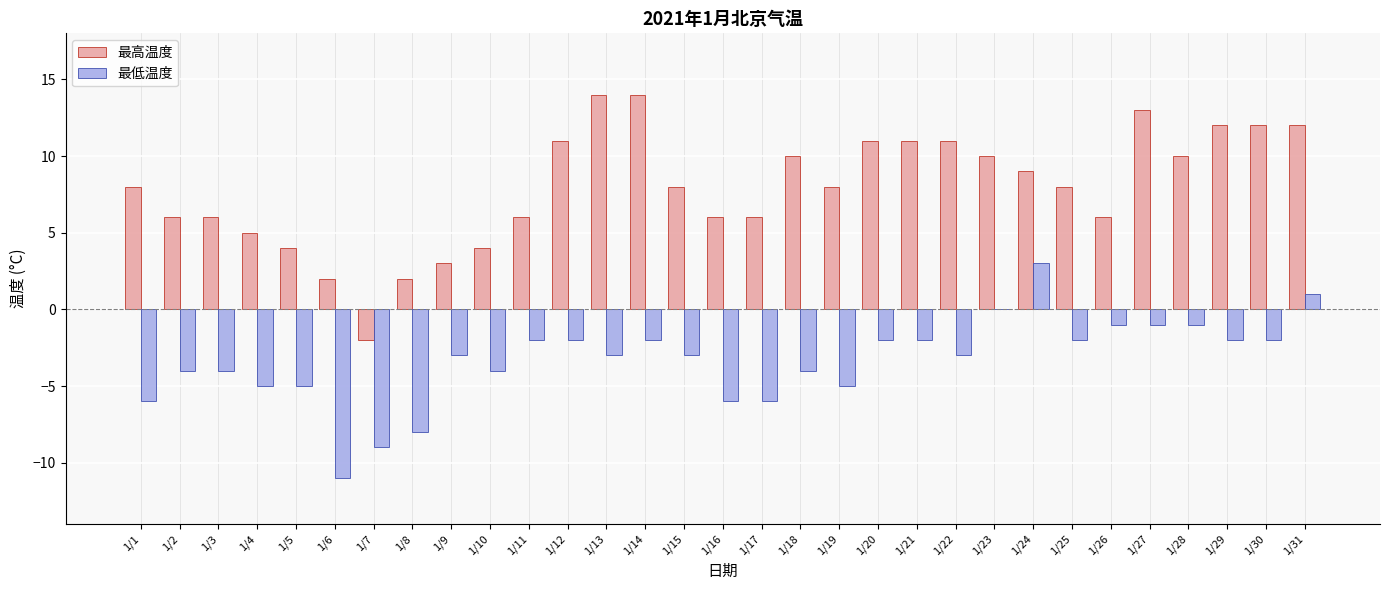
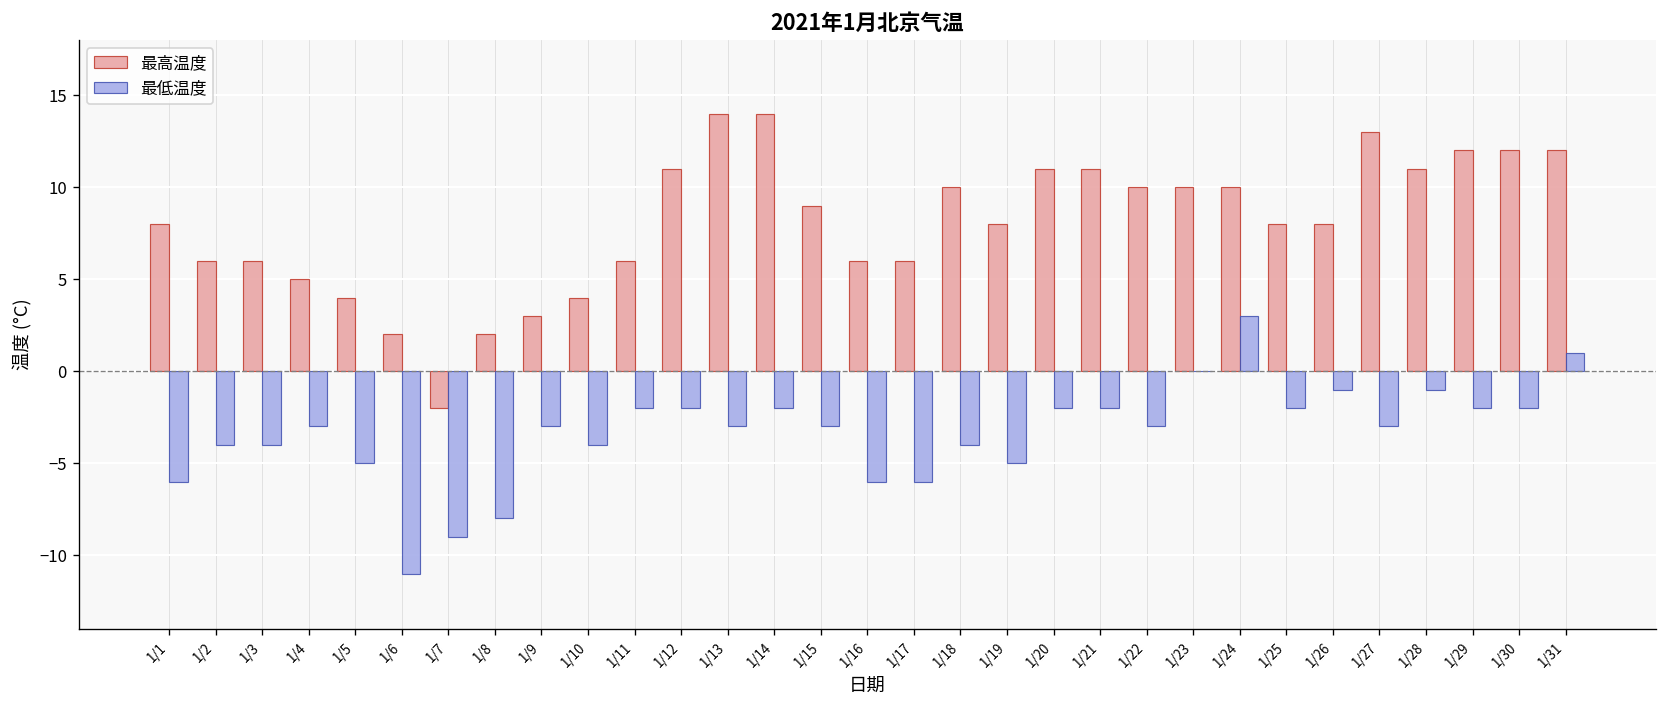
最低温度, 1/4: -5 -> -3
最高温度, 1/15: 8 -> 9
最高温度, 1/22: 11 -> 10
最高温度, 1/24: 9 -> 10
最高温度, 1/26: 6 -> 8
最低温度, 1/27: -1 -> -3
最高温度, 1/28: 10 -> 11
